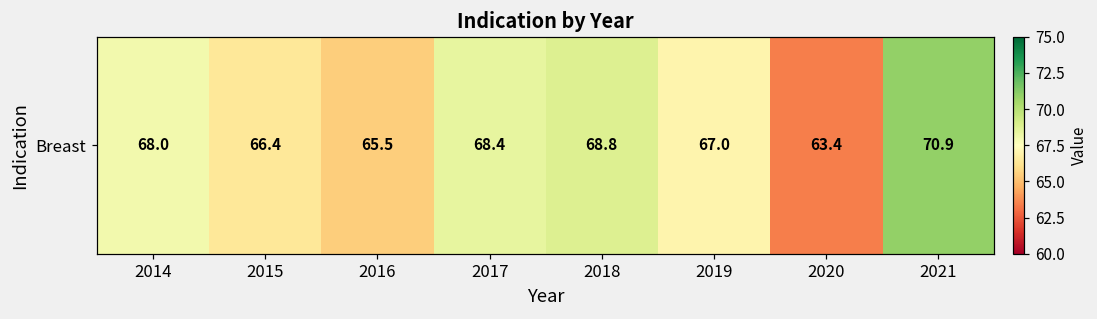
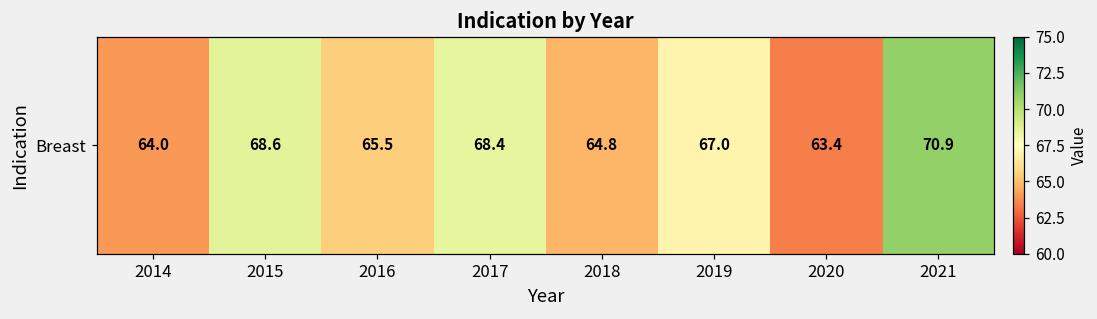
Breast, 2014: 68.0 -> 64.0
Breast, 2015: 66.4 -> 68.6
Breast, 2018: 68.8 -> 64.8
